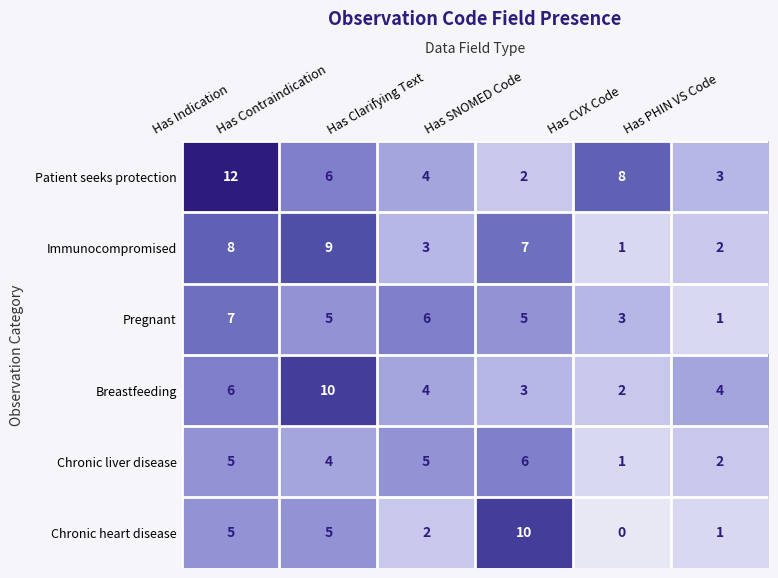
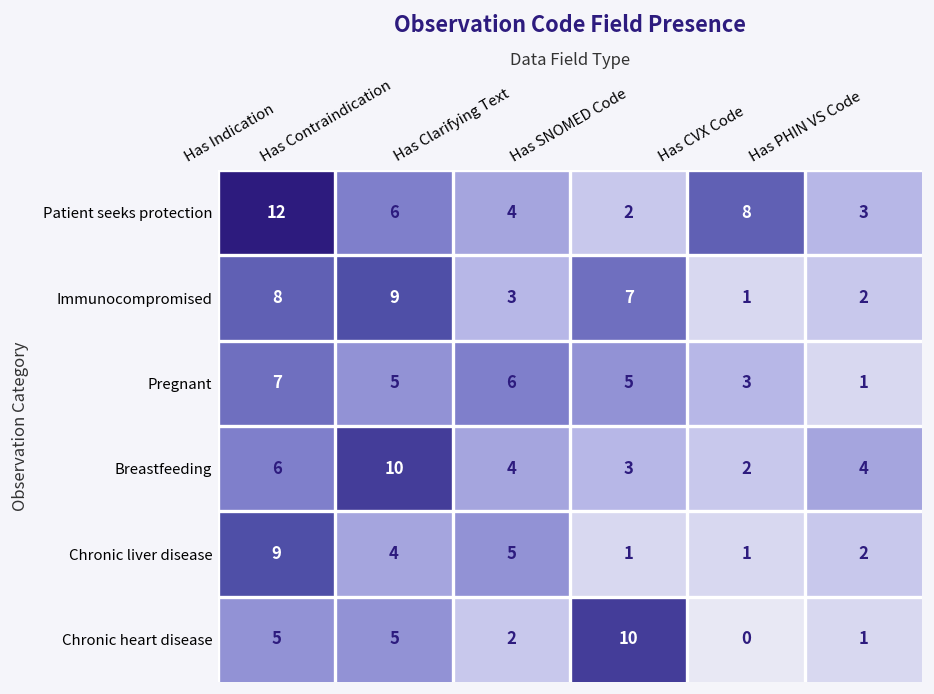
Chronic liver disease, Has Indication: 5 -> 9
Chronic liver disease, Has SNOMED Code: 6 -> 1
